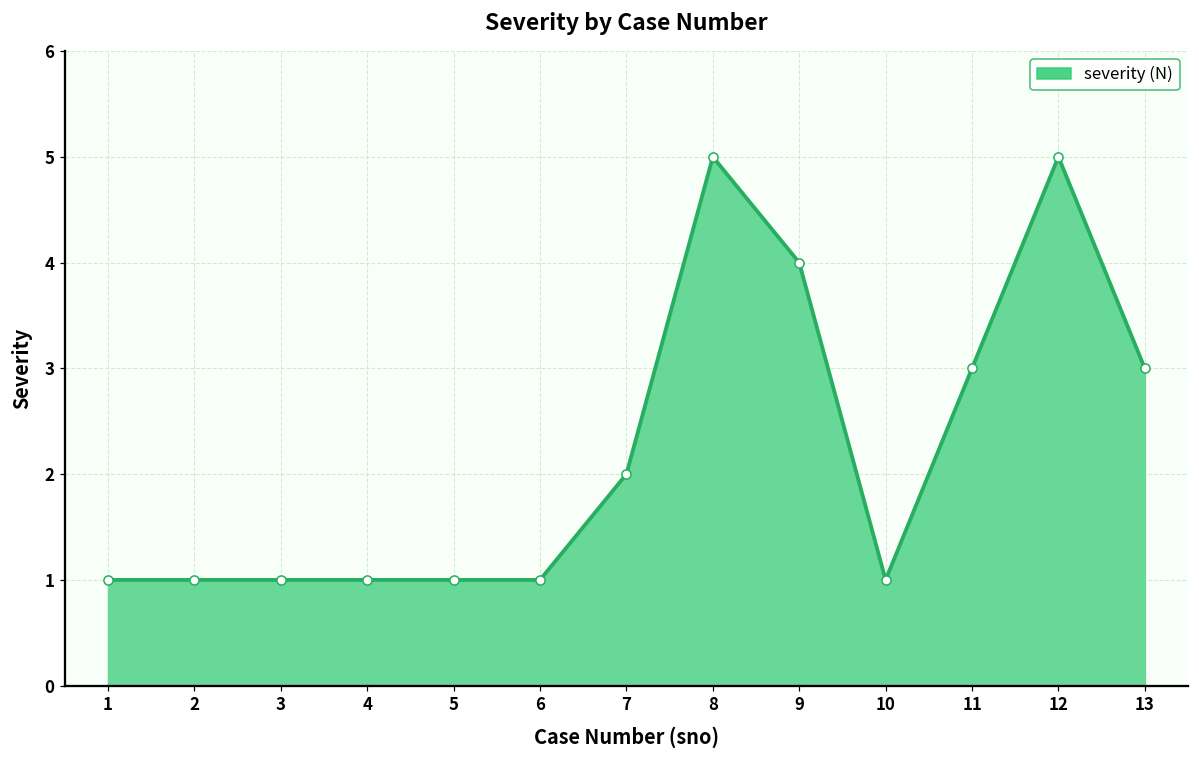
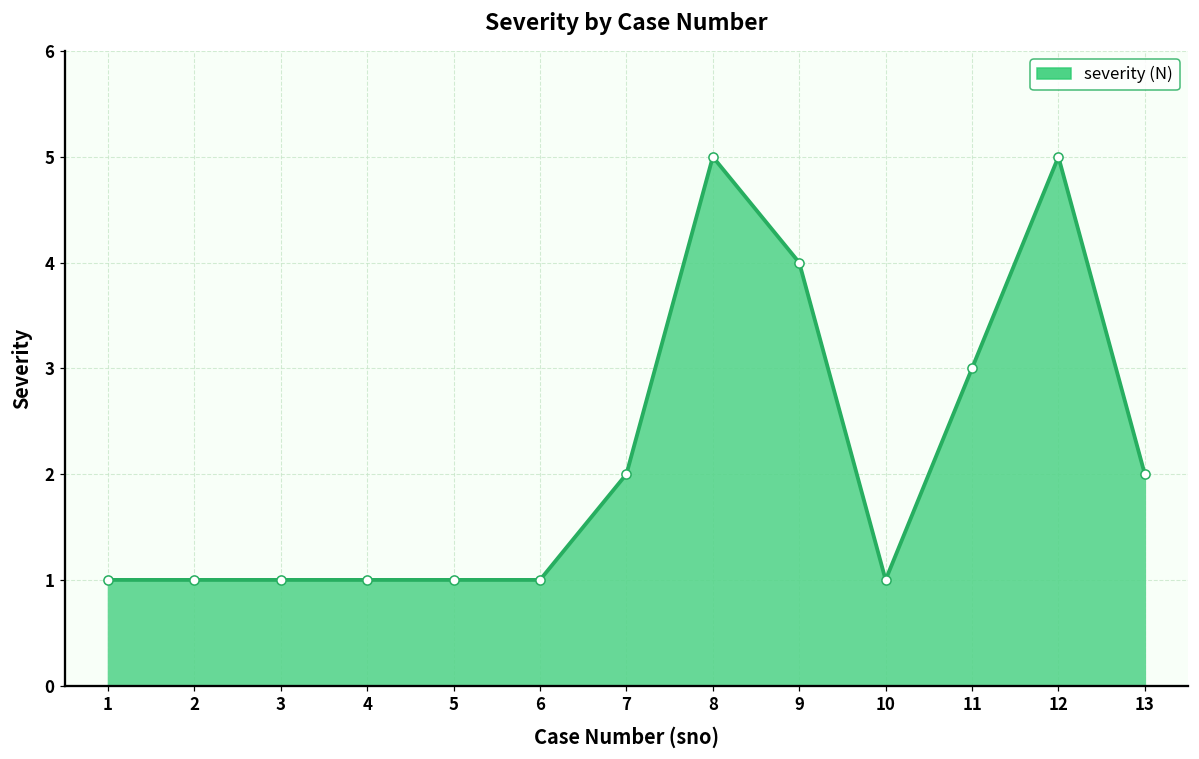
13: 3 -> 2
